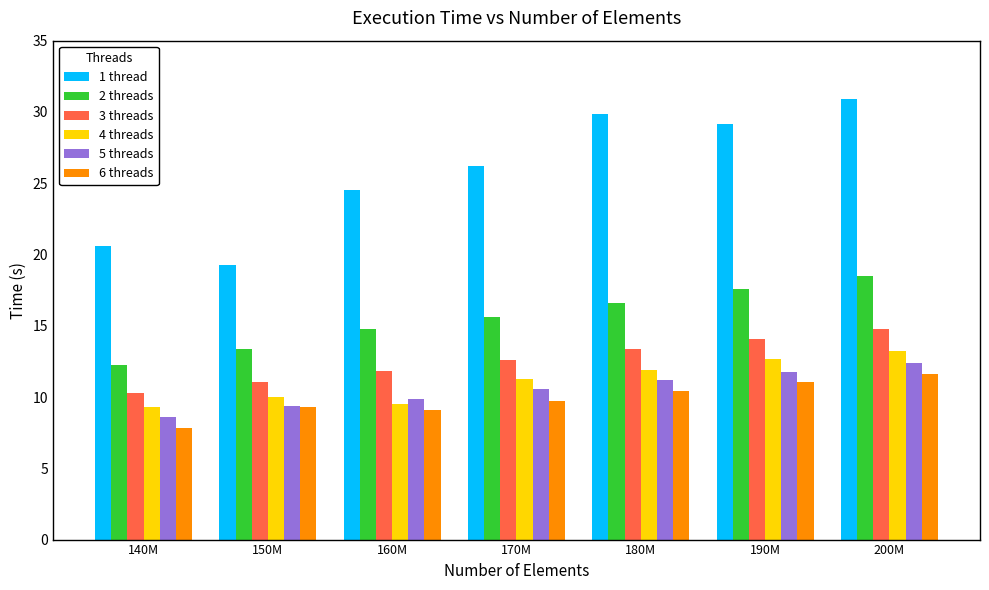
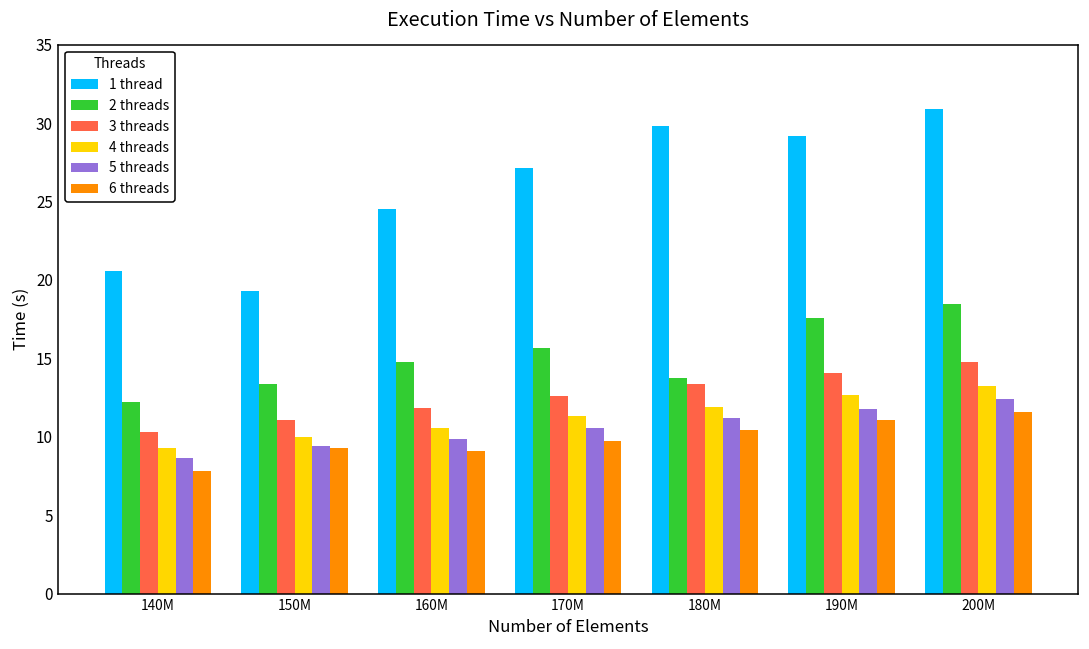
4 threads, 160M: 9.5 -> 10.5
1 thread, 170M: 26.2 -> 27.1
2 threads, 180M: 16.6 -> 13.8
